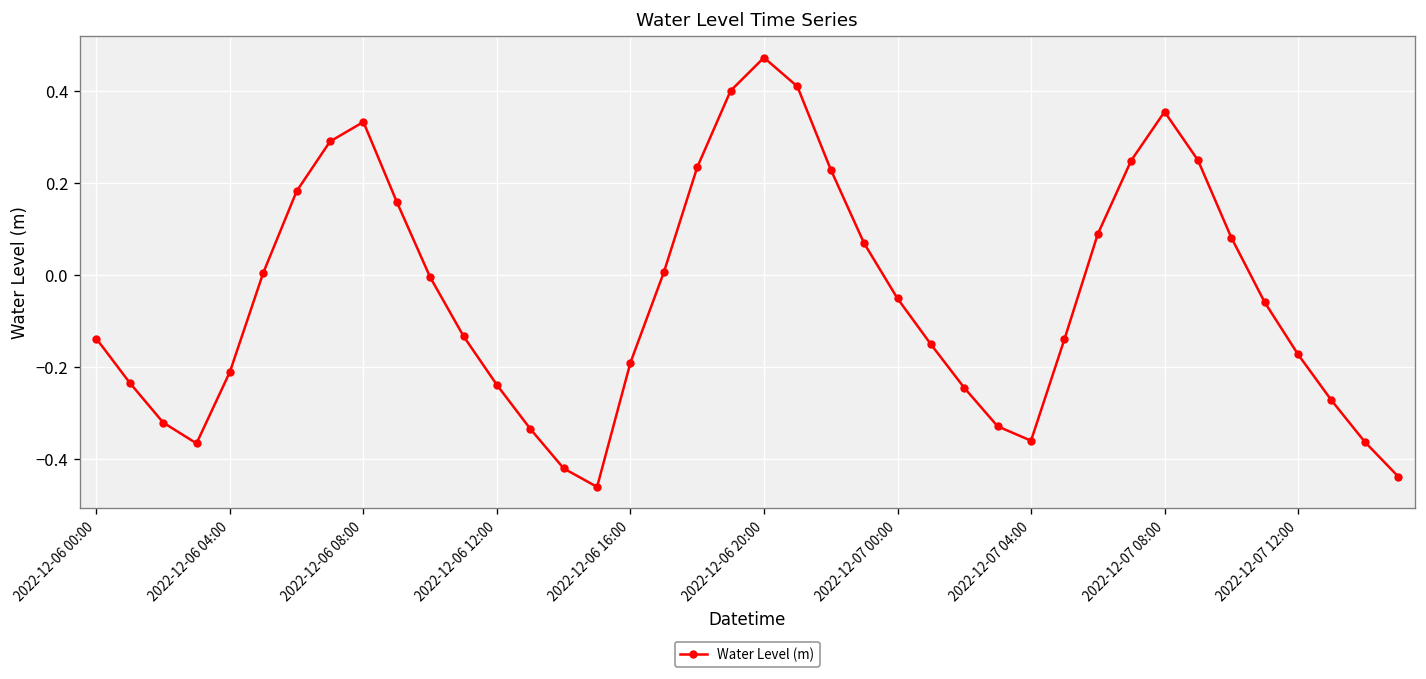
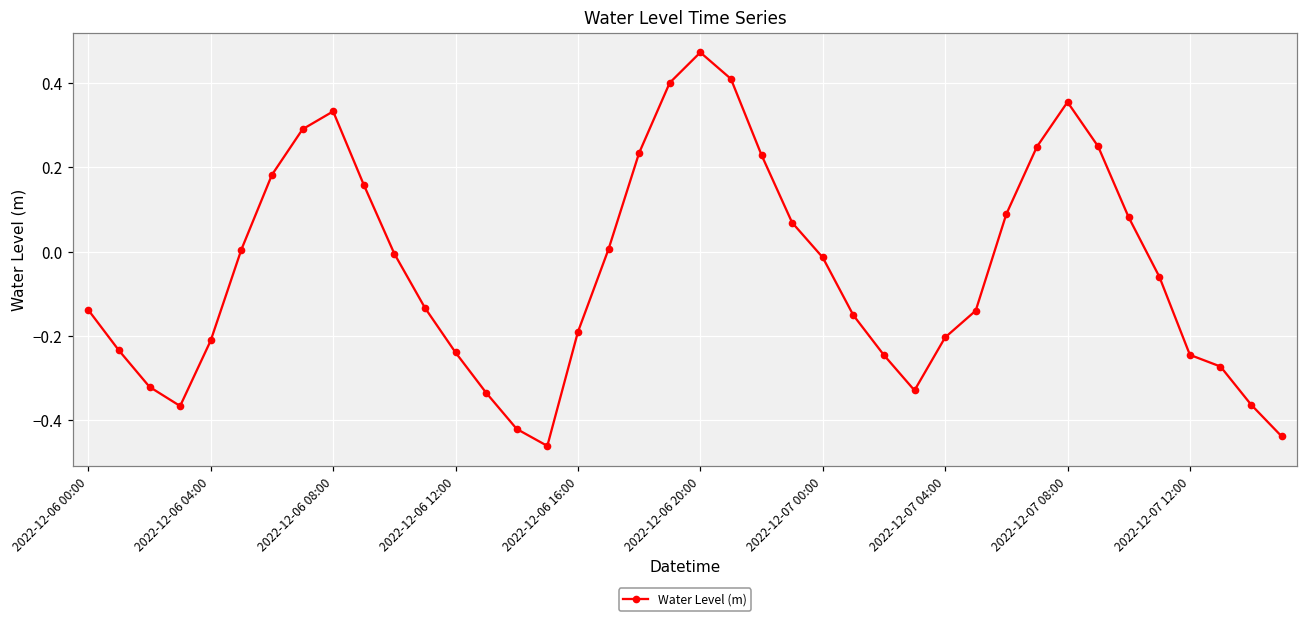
2022-12-07 00:00: -0.05 -> -0.01
2022-12-07 04:00: -0.36 -> -0.20
2022-12-07 12:00: -0.17 -> -0.24
